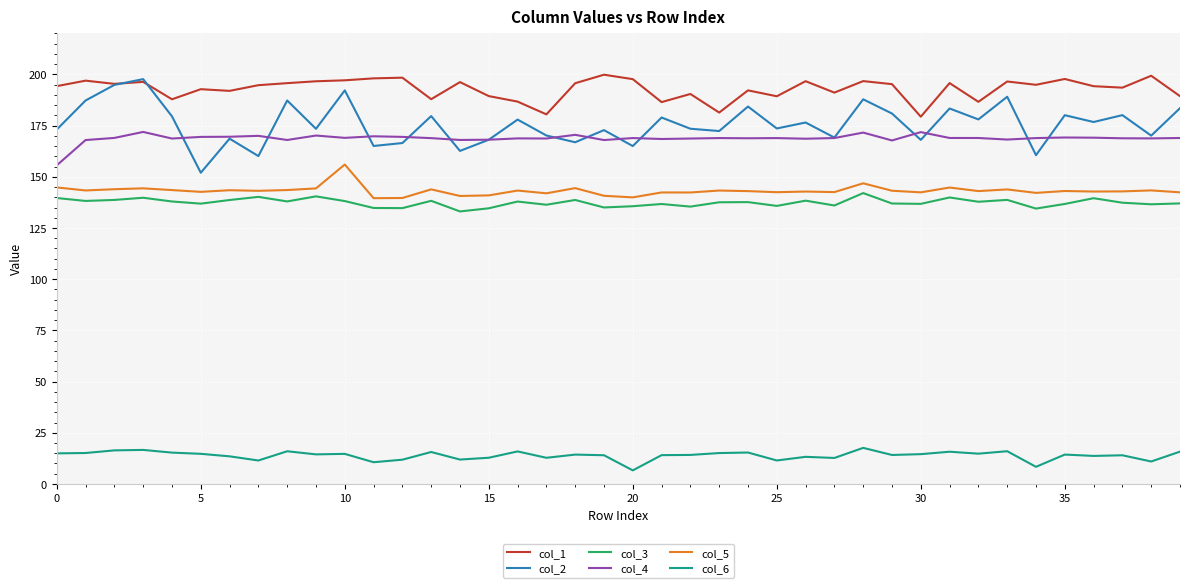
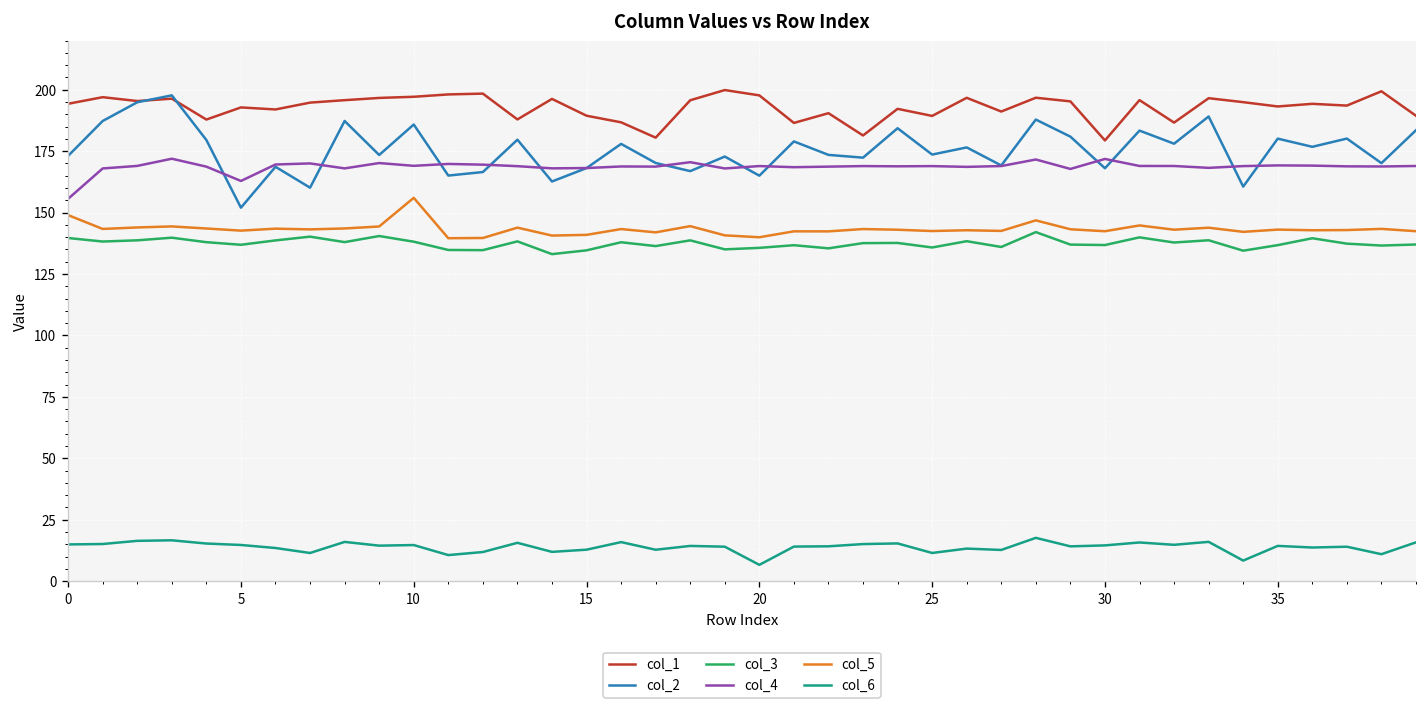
col_5, 0: 145 -> 149
col_4, 5: 169 -> 163
col_2, 10: 192 -> 186
col_1, 35: 198 -> 193
